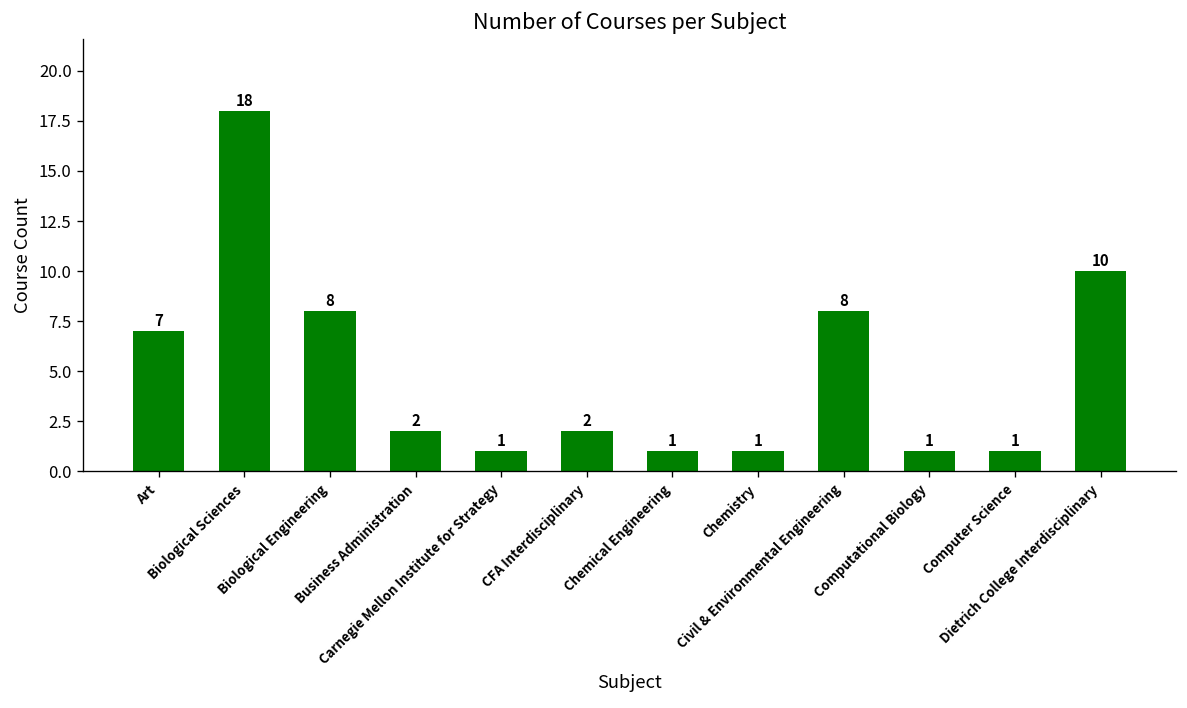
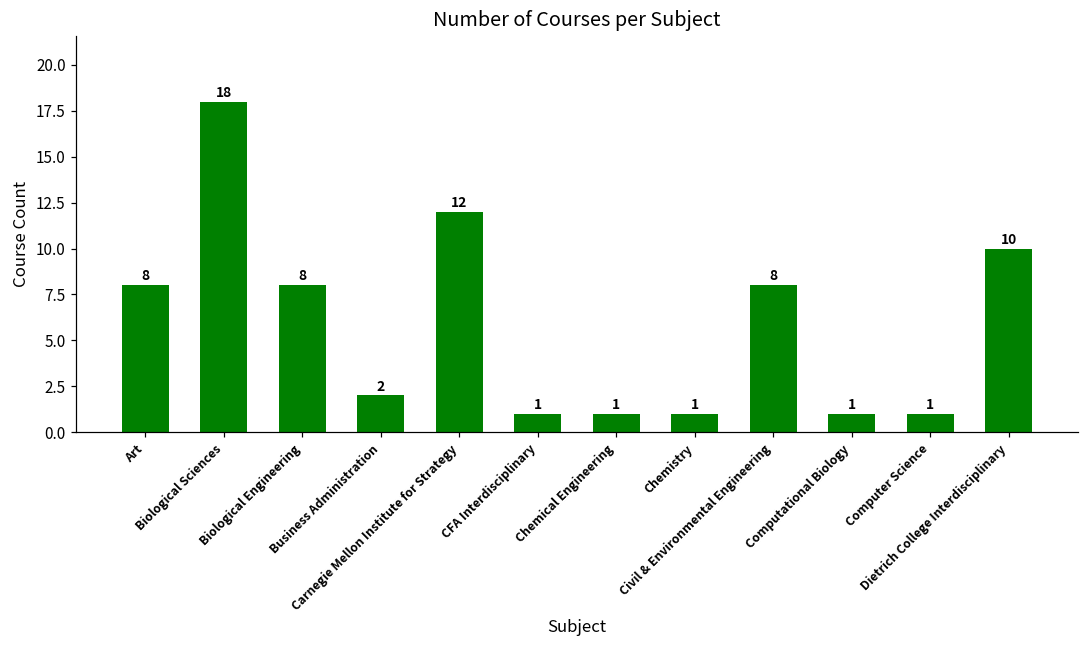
Art: 7 -> 8
Carnegie Mellon Institute for Strategy: 1 -> 12
CFA Interdisciplinary: 2 -> 1
